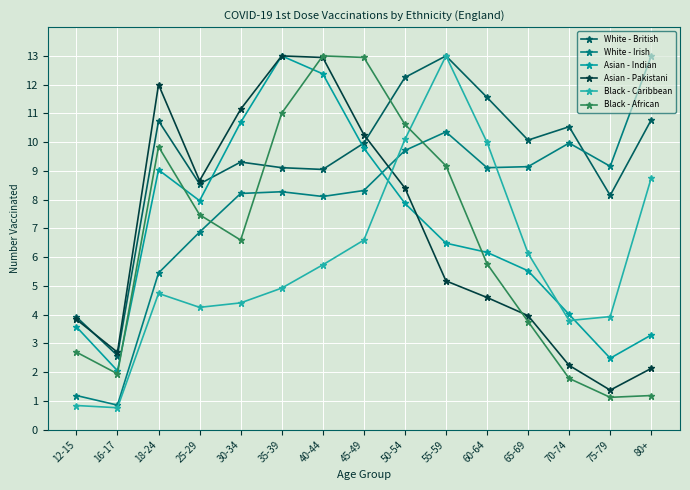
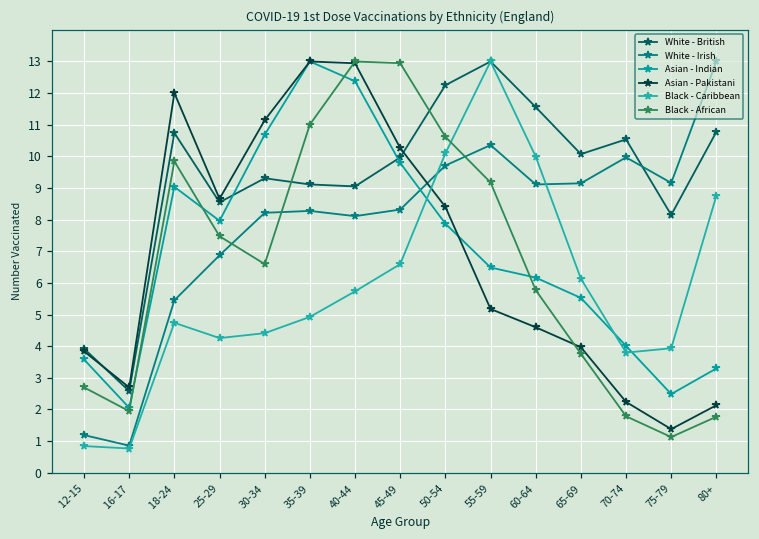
Black - African, 80+: 1.2 -> 1.8
